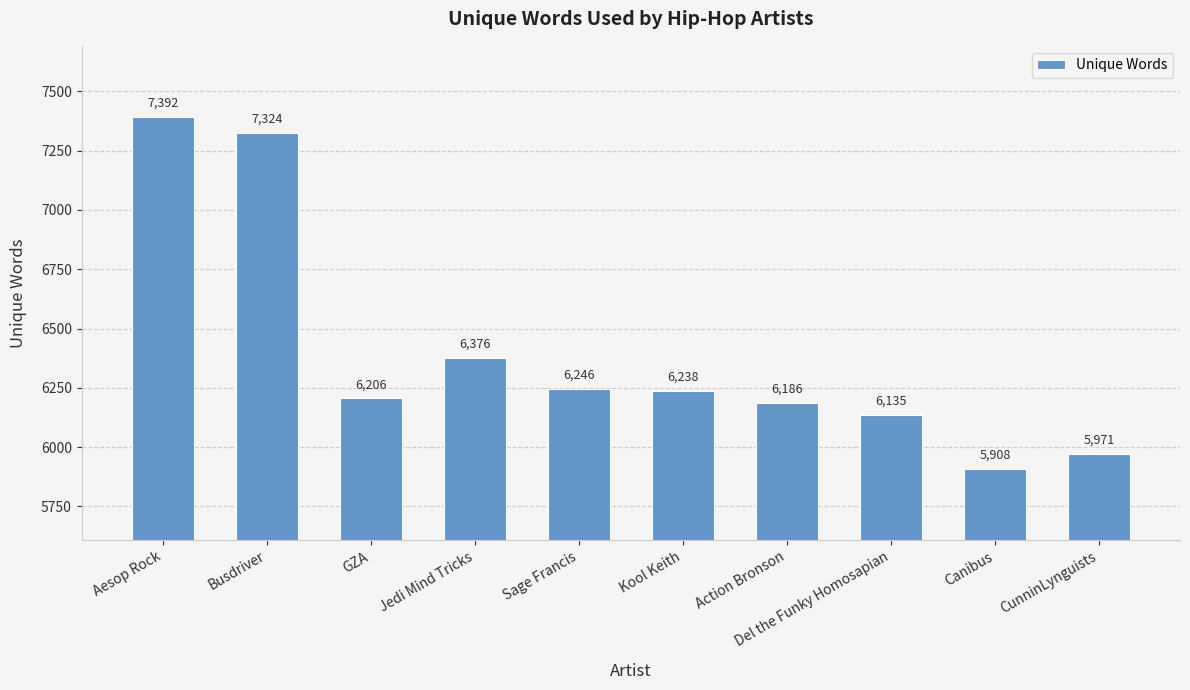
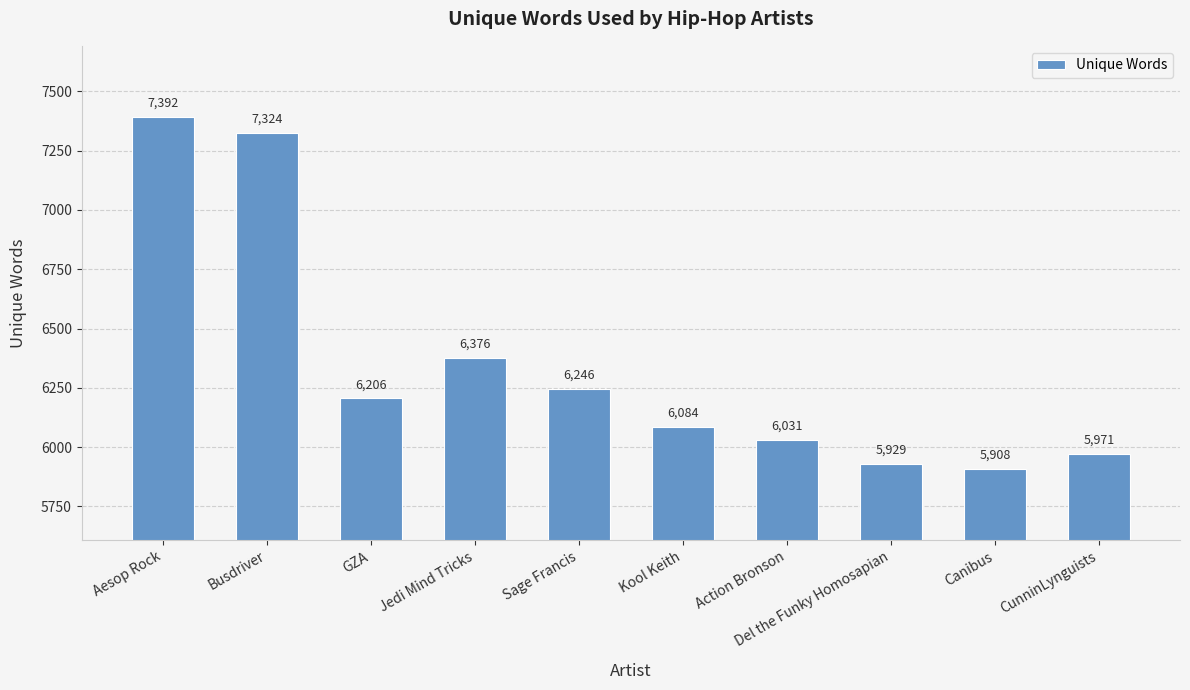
Kool Keith: 6,238 -> 6,084
Action Bronson: 6,186 -> 6,031
Del the Funky Homosapian: 6,135 -> 5,929
